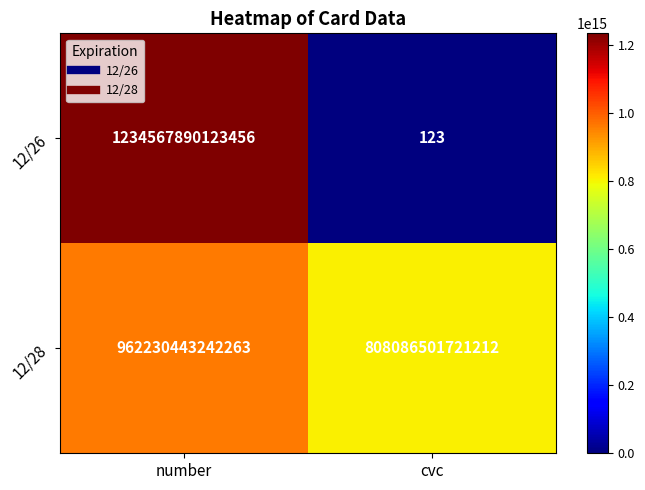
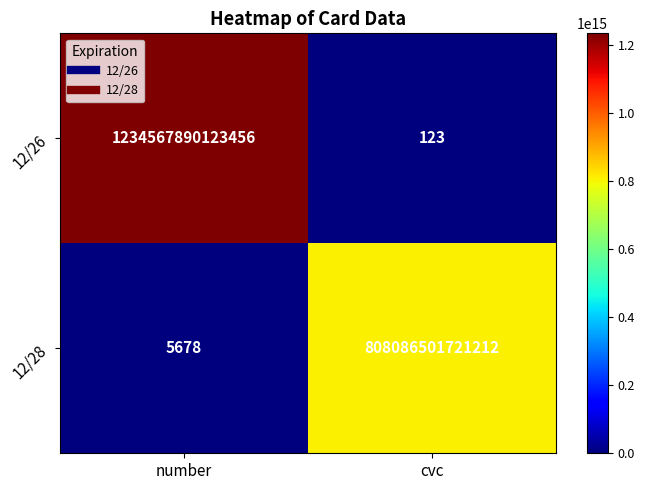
12/28, number: 962230443242263 -> 5678
